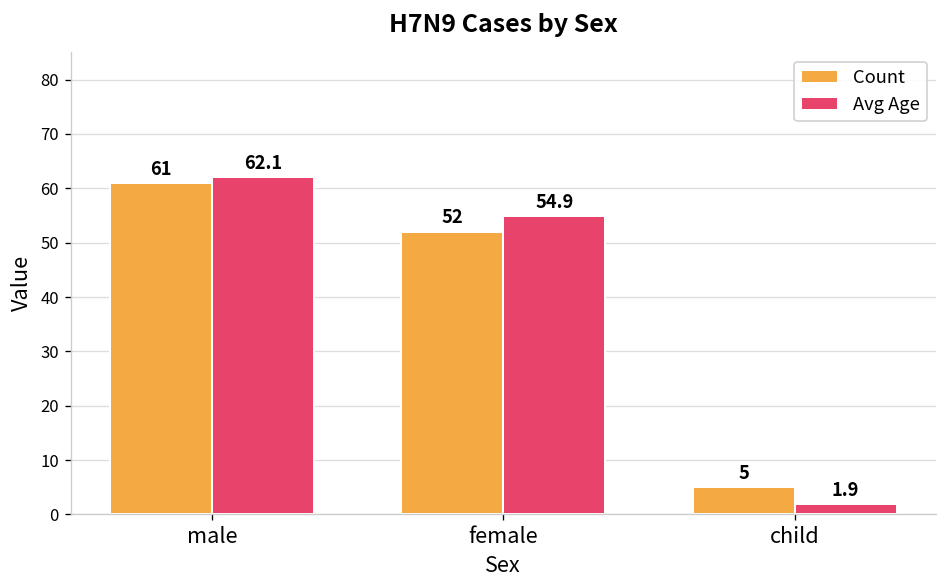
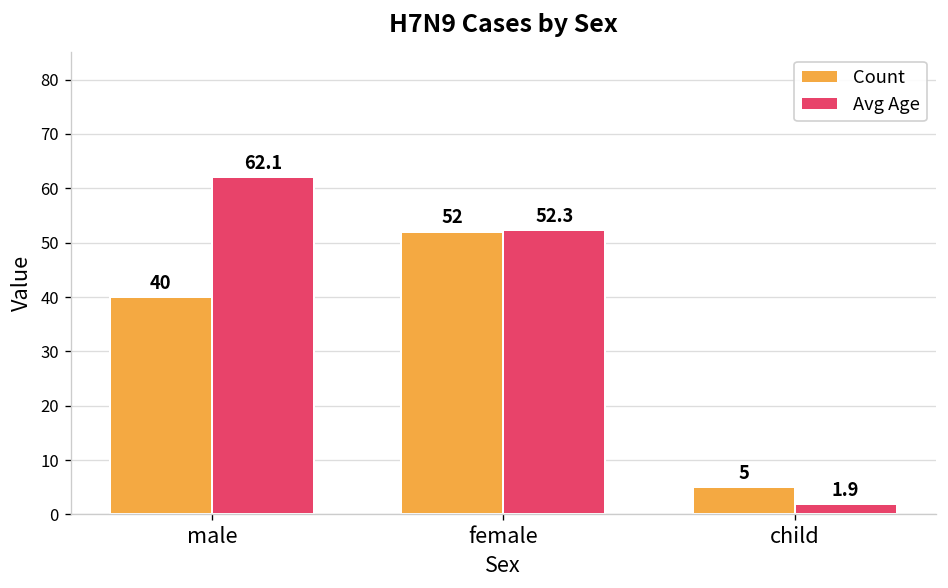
Count, male: 61 -> 40
Avg Age, female: 54.9 -> 52.3
